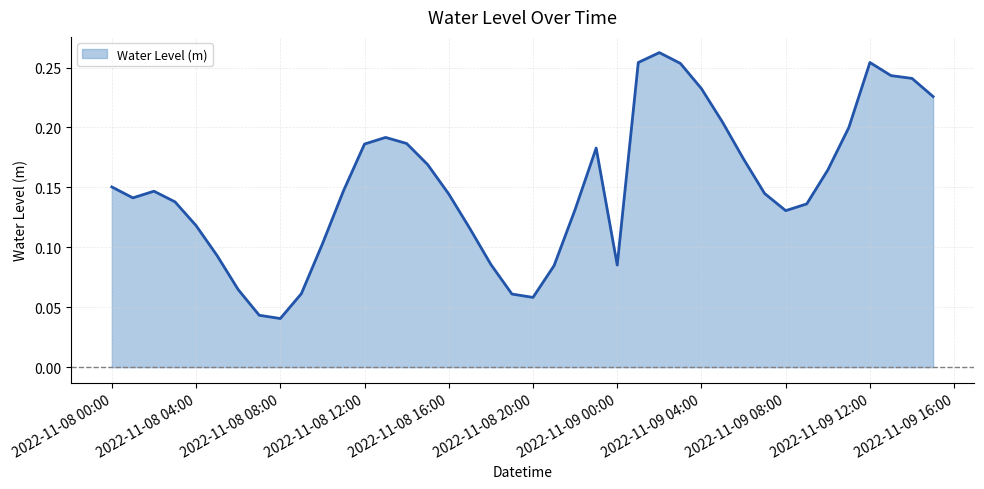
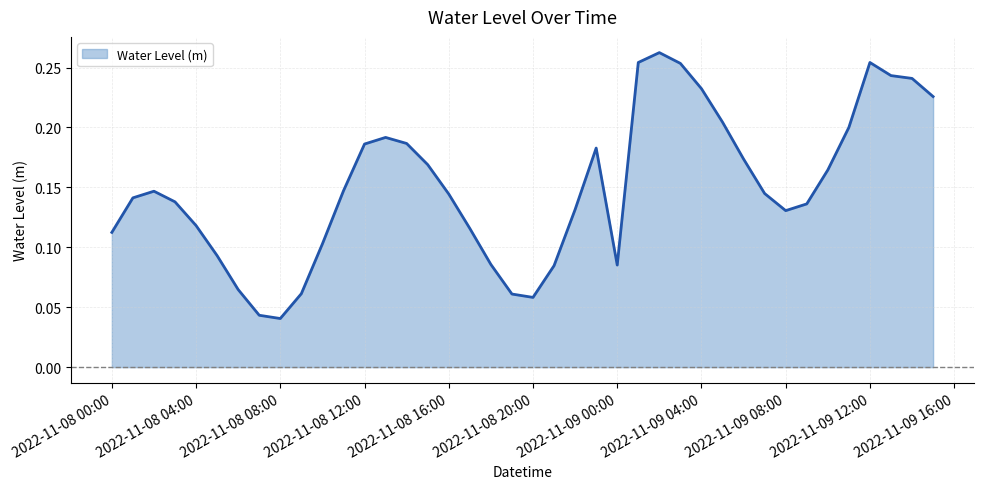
2022-11-08 00:00: 0.150 -> 0.112
